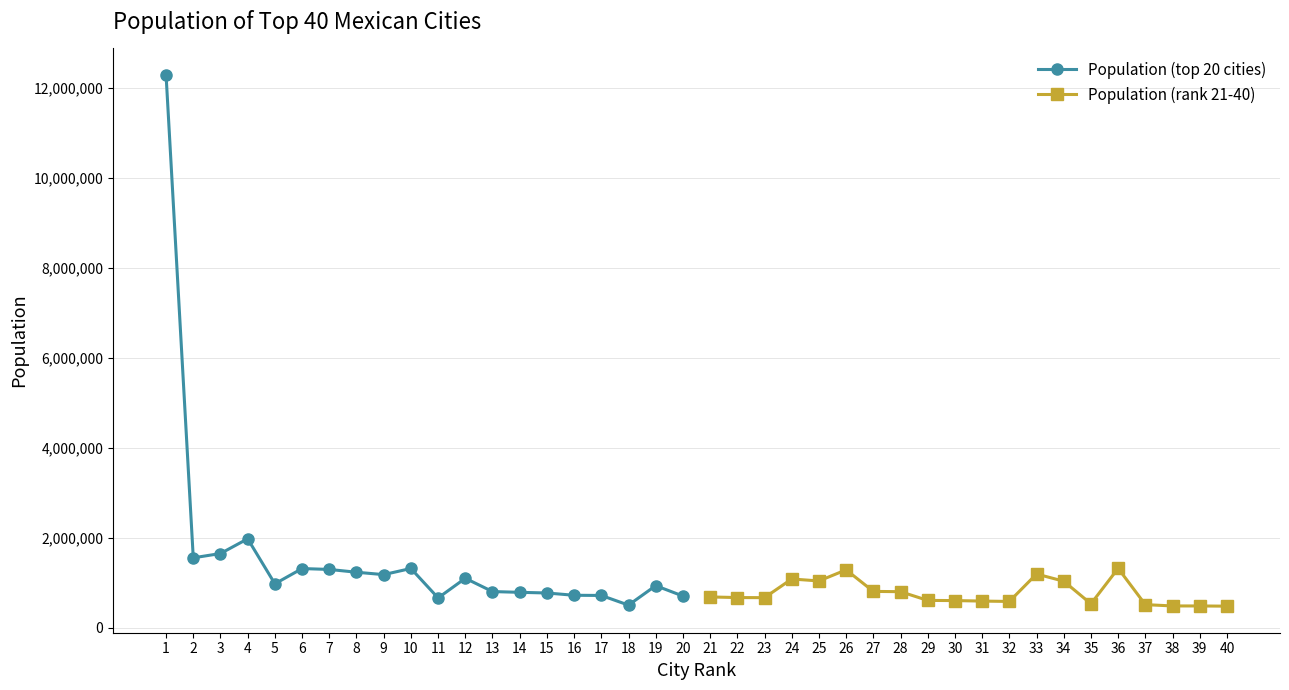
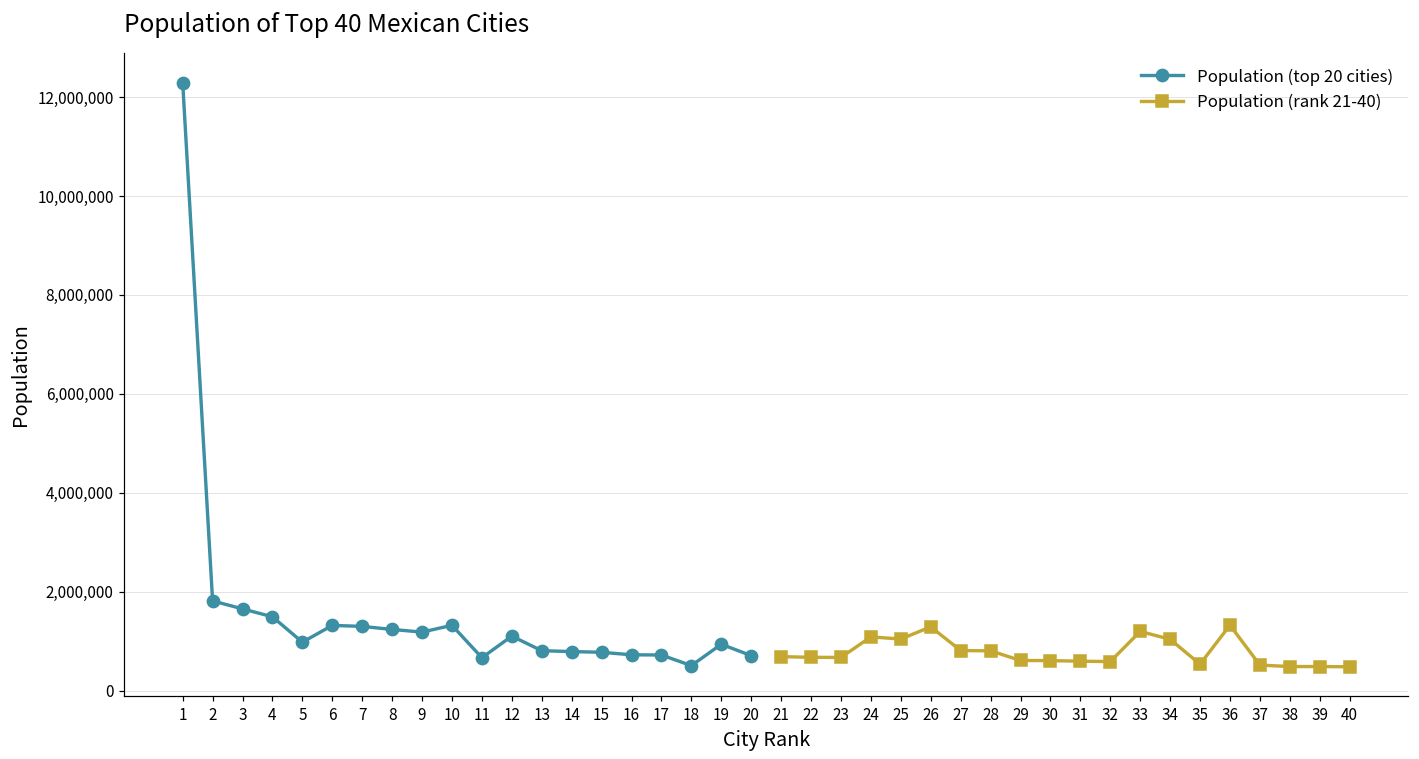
Population (top 20 cities), 2: 1,600,000 -> 1,800,000
Population (top 20 cities), 4: 2,000,000 -> 1,500,000
